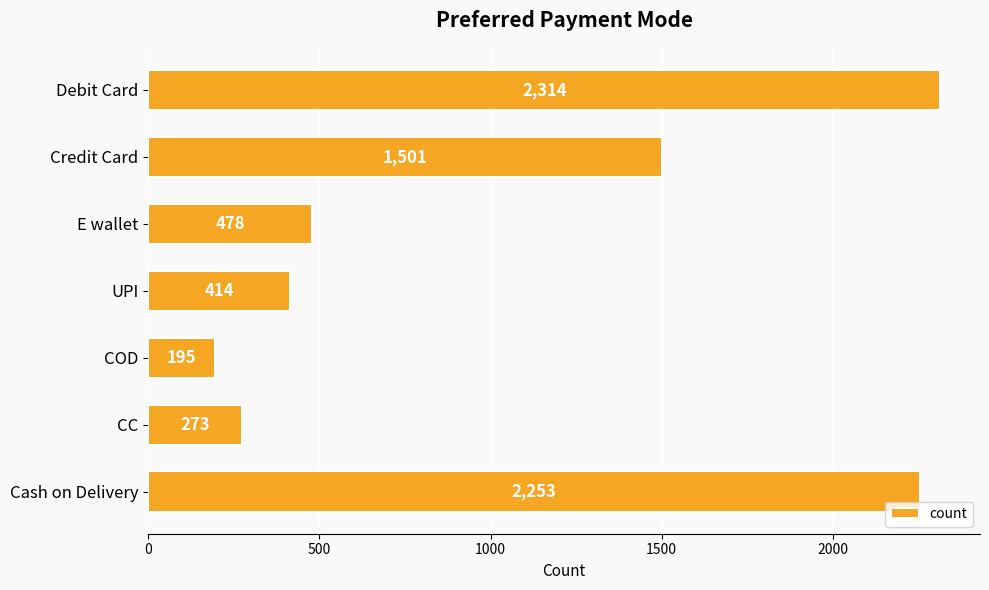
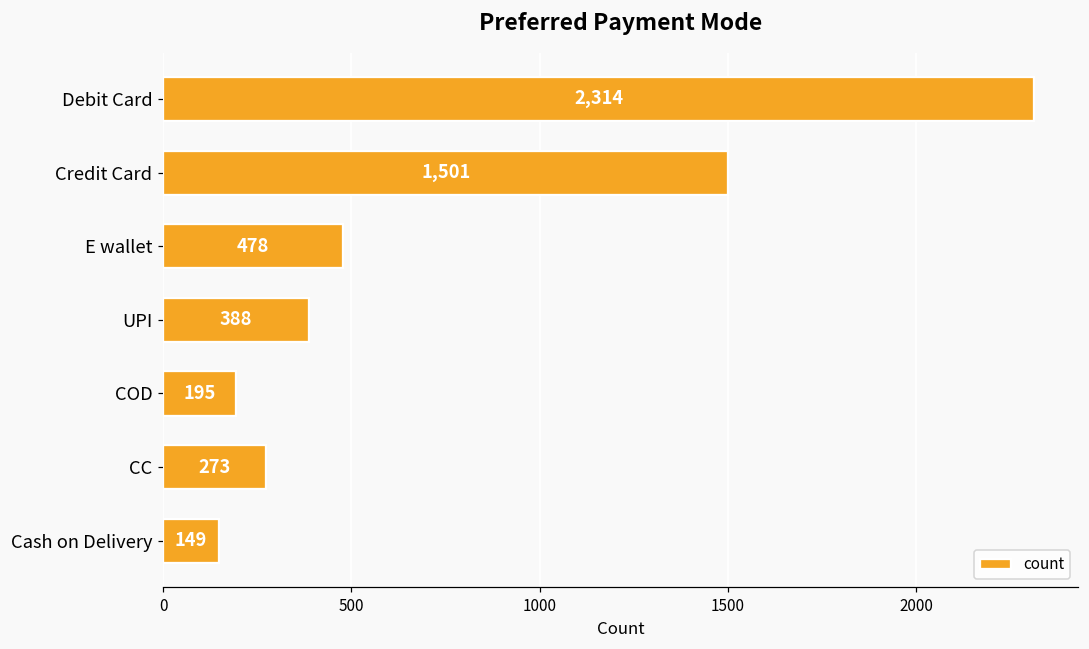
UPI: 414 -> 388
Cash on Delivery: 2,253 -> 149
